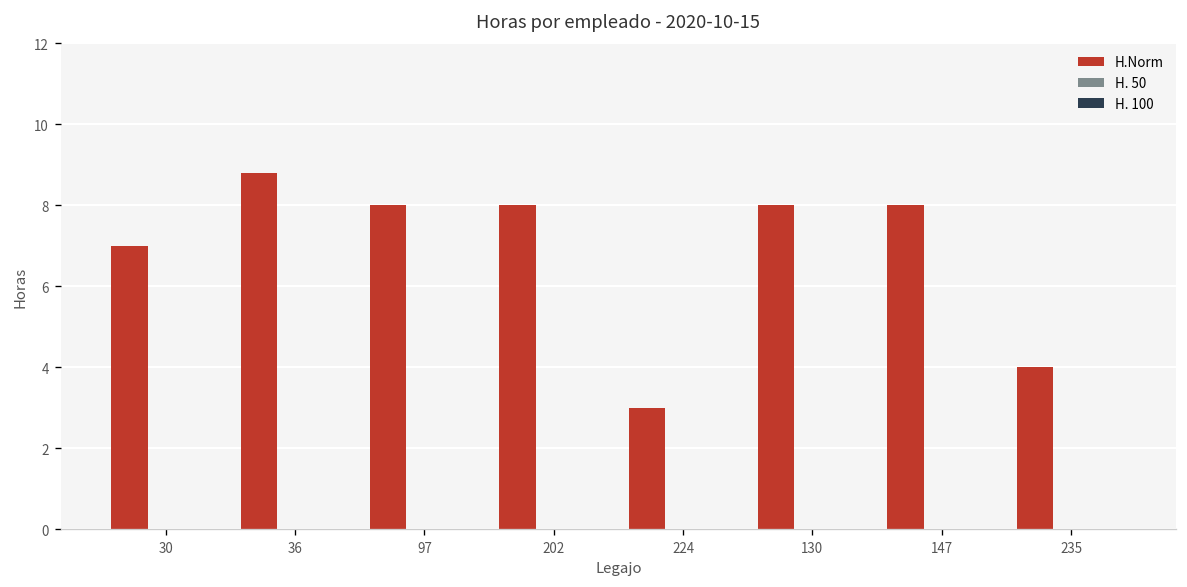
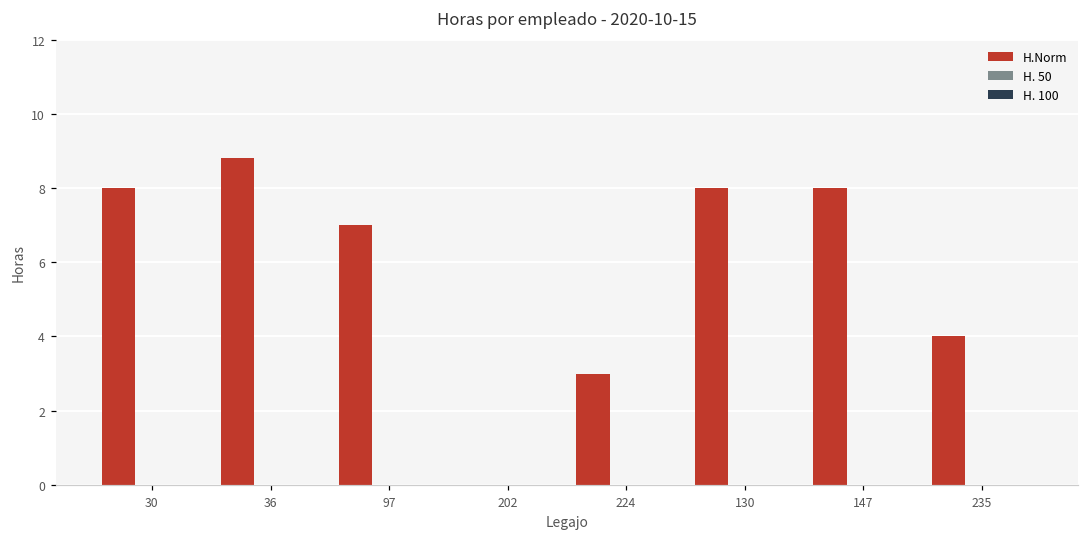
H.Norm, 30: 7 -> 8
H.Norm, 97: 8 -> 7
H.Norm, 202: 8 -> 0
